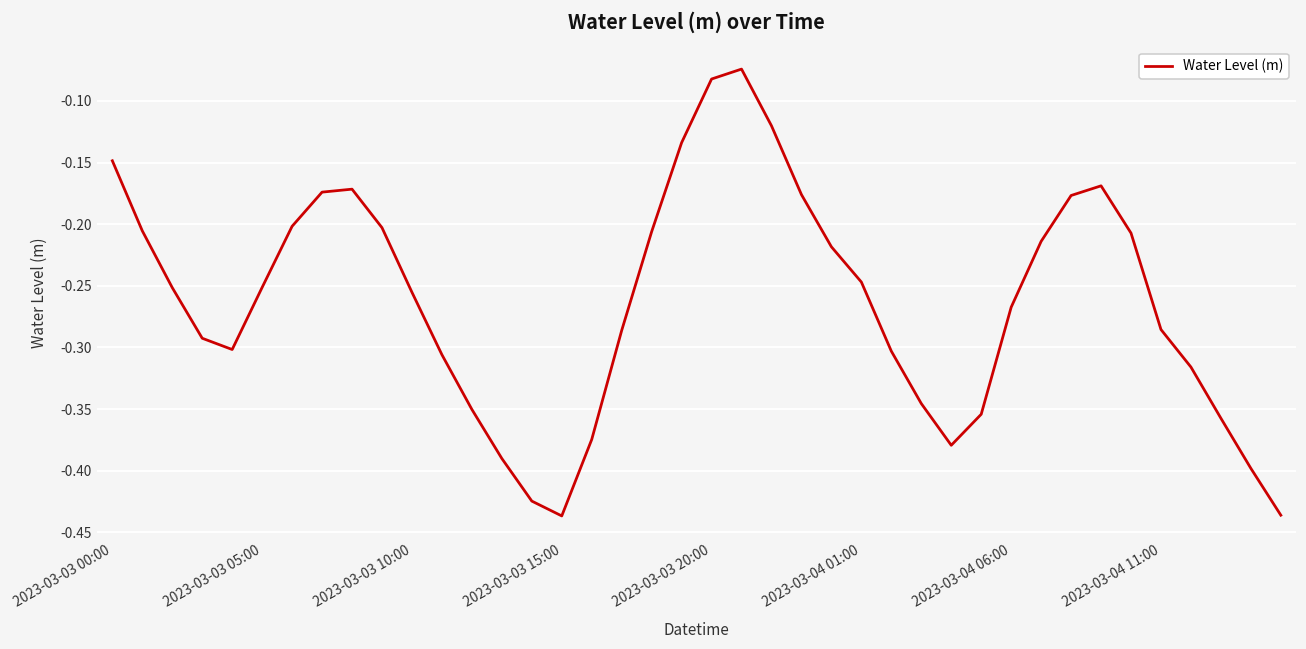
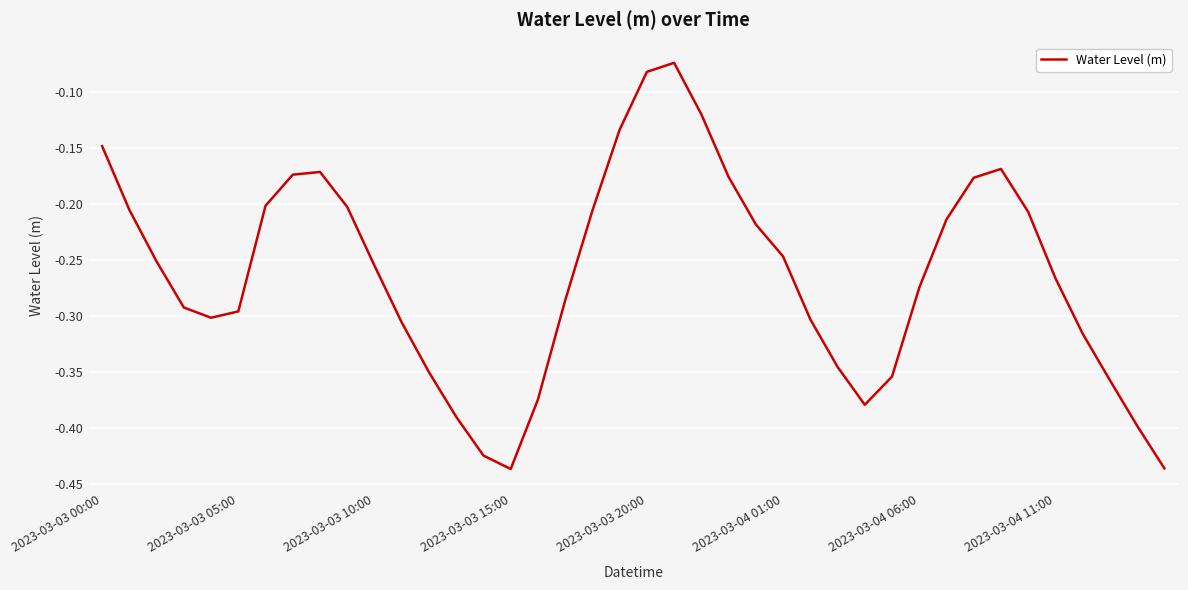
2023-03-03 05:00: -0.251 -> -0.296
2023-03-04 06:00: -0.267 -> -0.275
2023-03-04 11:00: -0.286 -> -0.266
